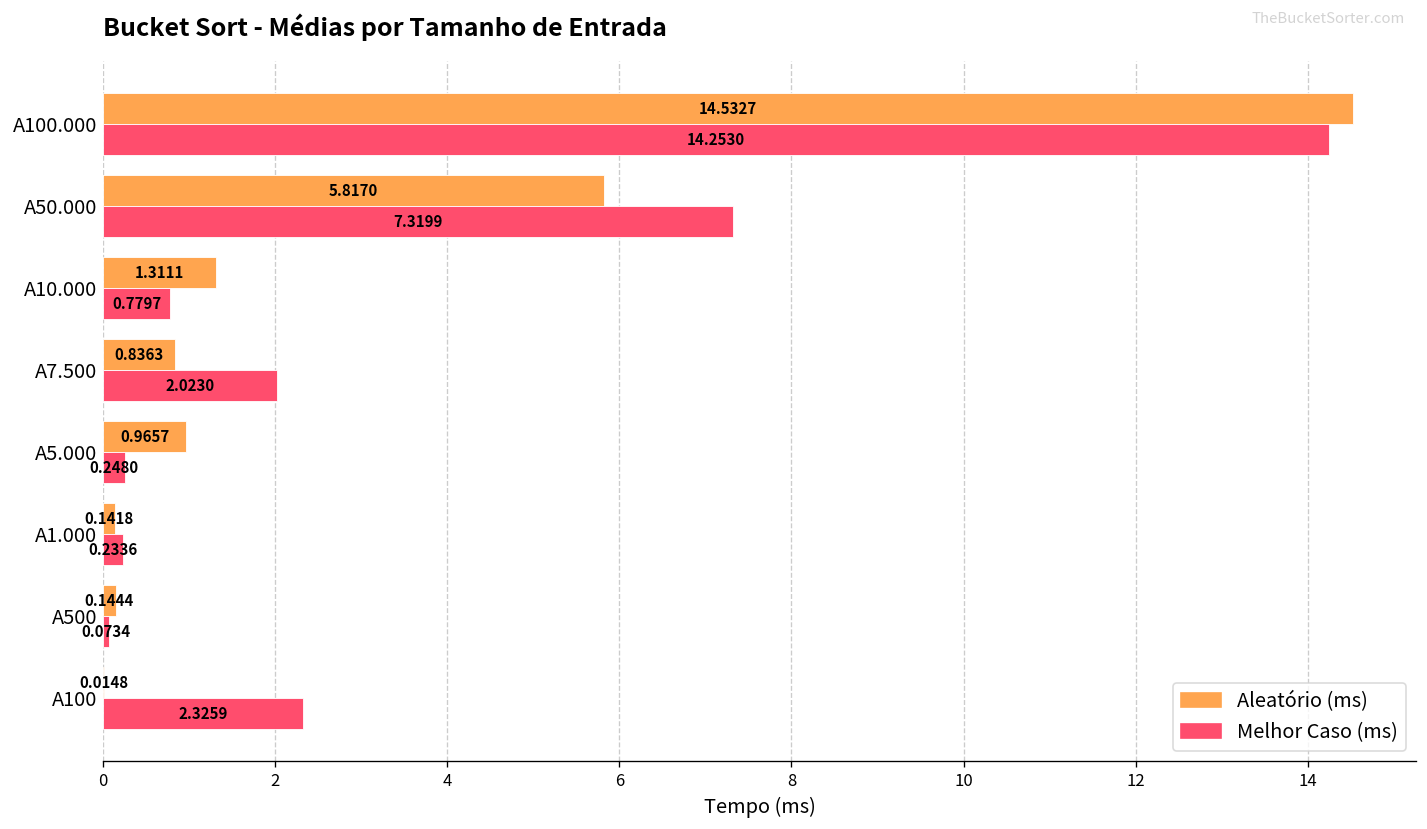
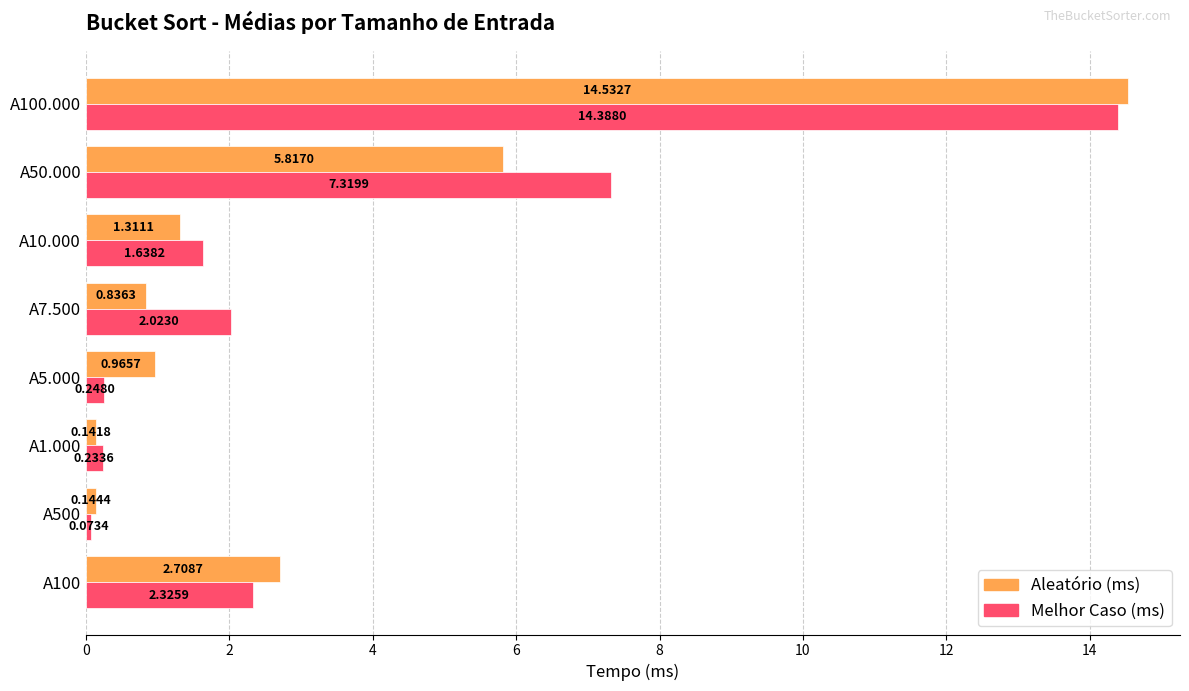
Melhor Caso (ms), A100.000: 14.2530 -> 14.3880
Melhor Caso (ms), A10.000: 0.7797 -> 1.6382
Aleatório (ms), A100: 0.0148 -> 2.7087
